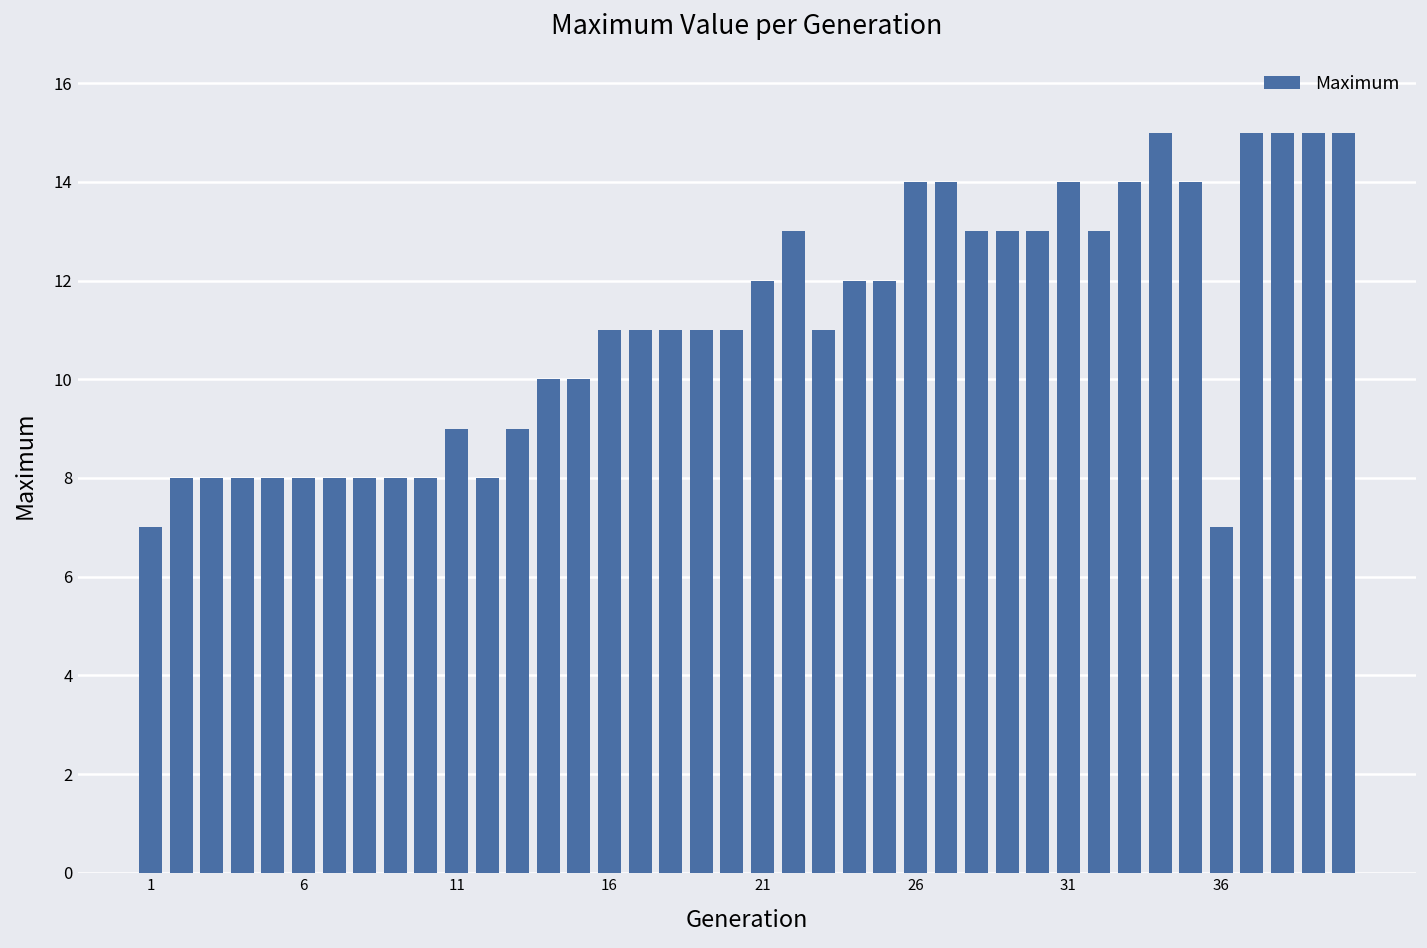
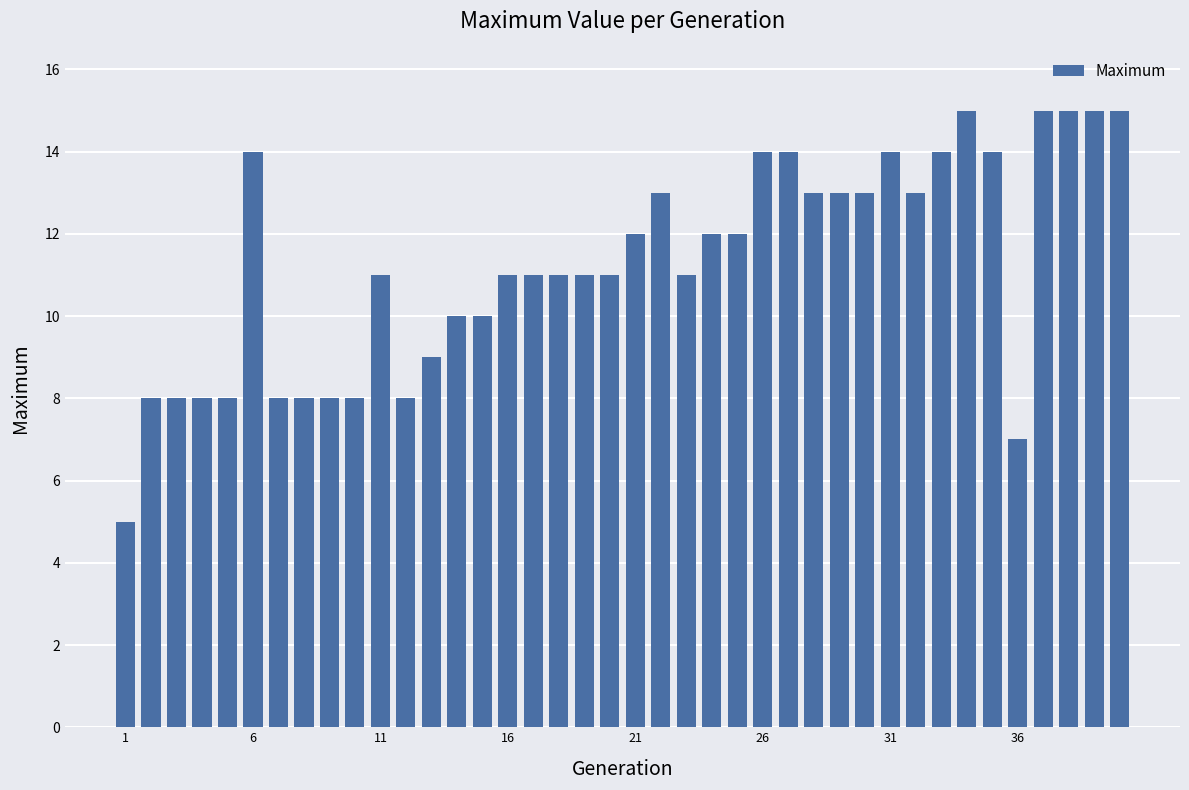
1: 7 -> 5
6: 8 -> 14
11: 9 -> 11
